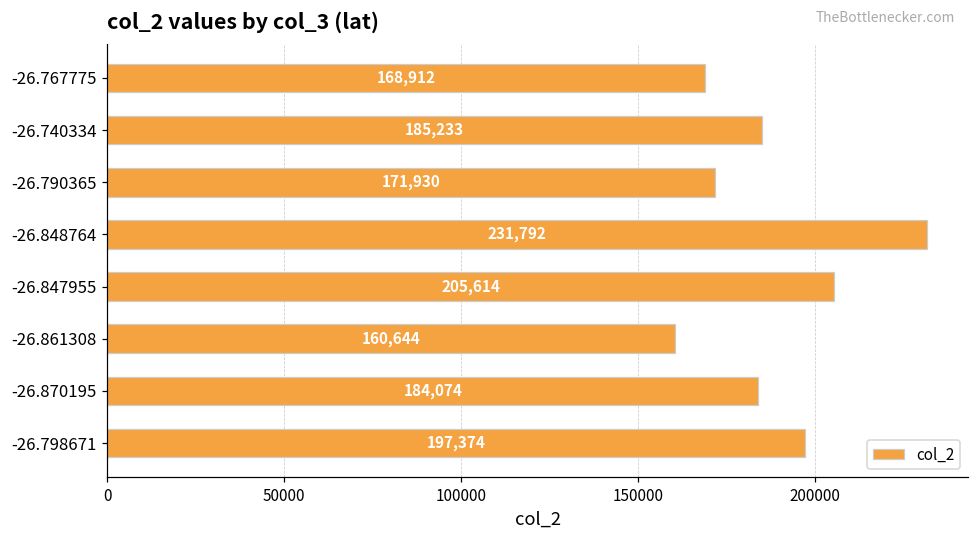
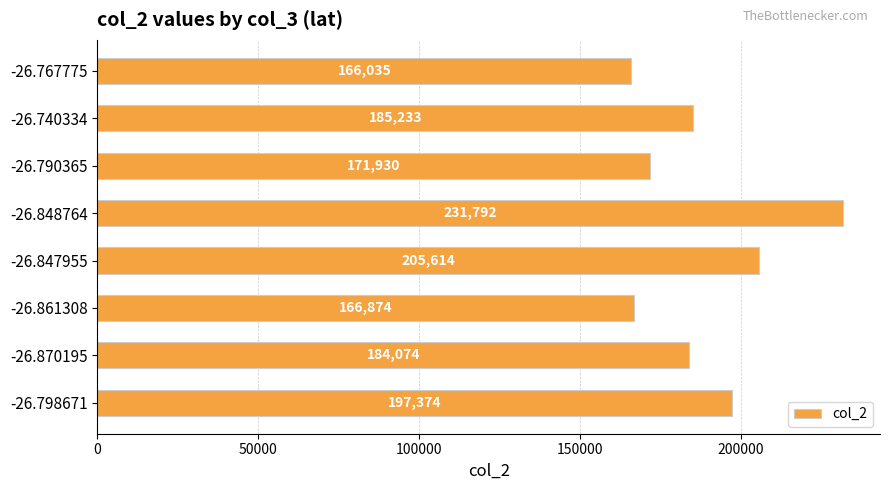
-26.767775: 168,912 -> 166,035
-26.861308: 160,644 -> 166,874
